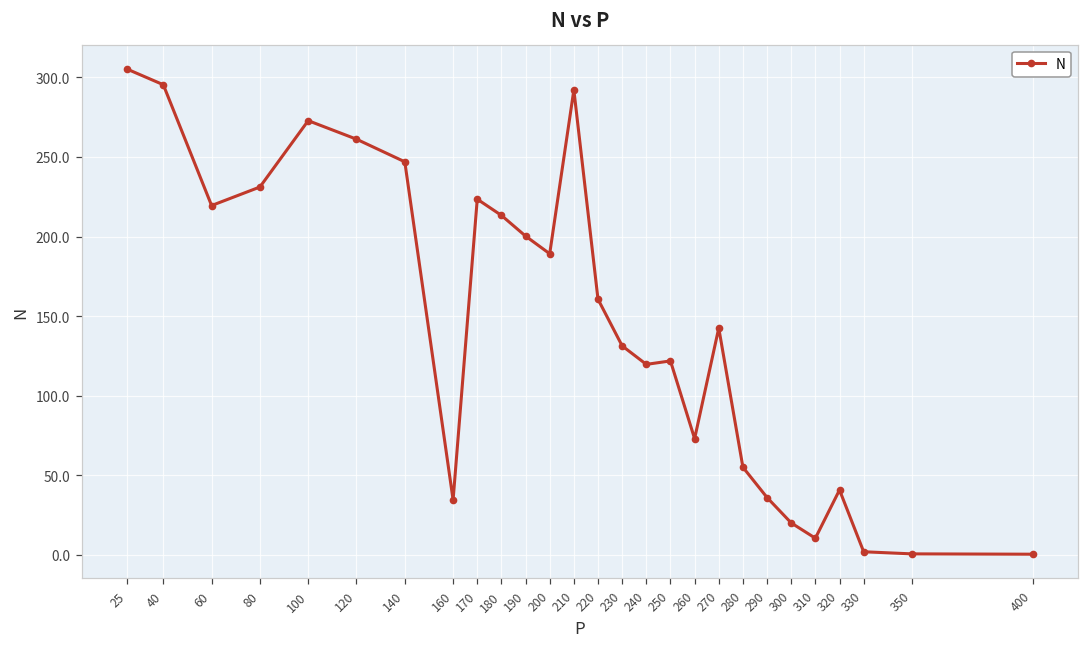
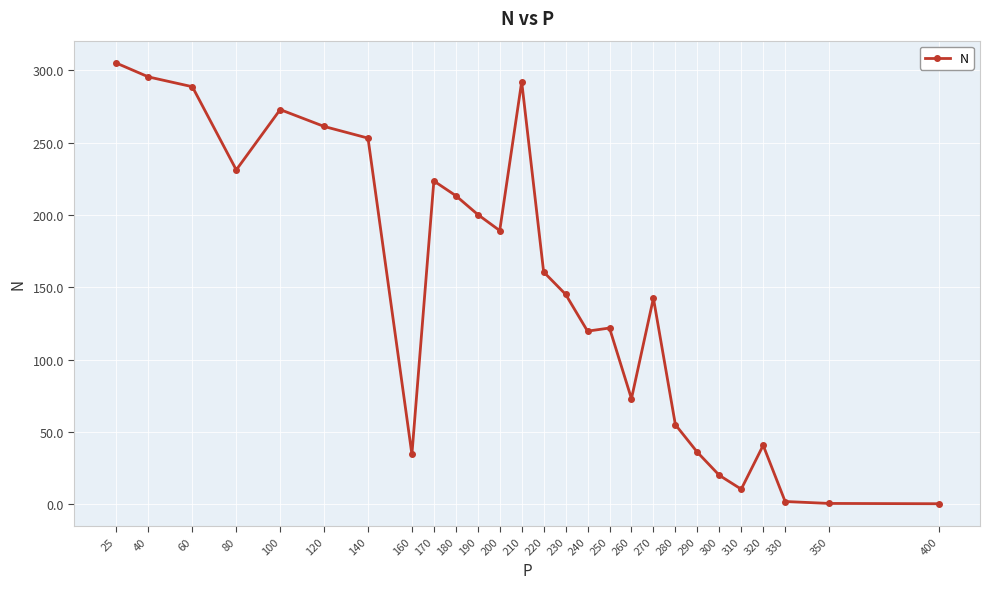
60: 219 -> 289
140: 247 -> 253
230: 131 -> 145
